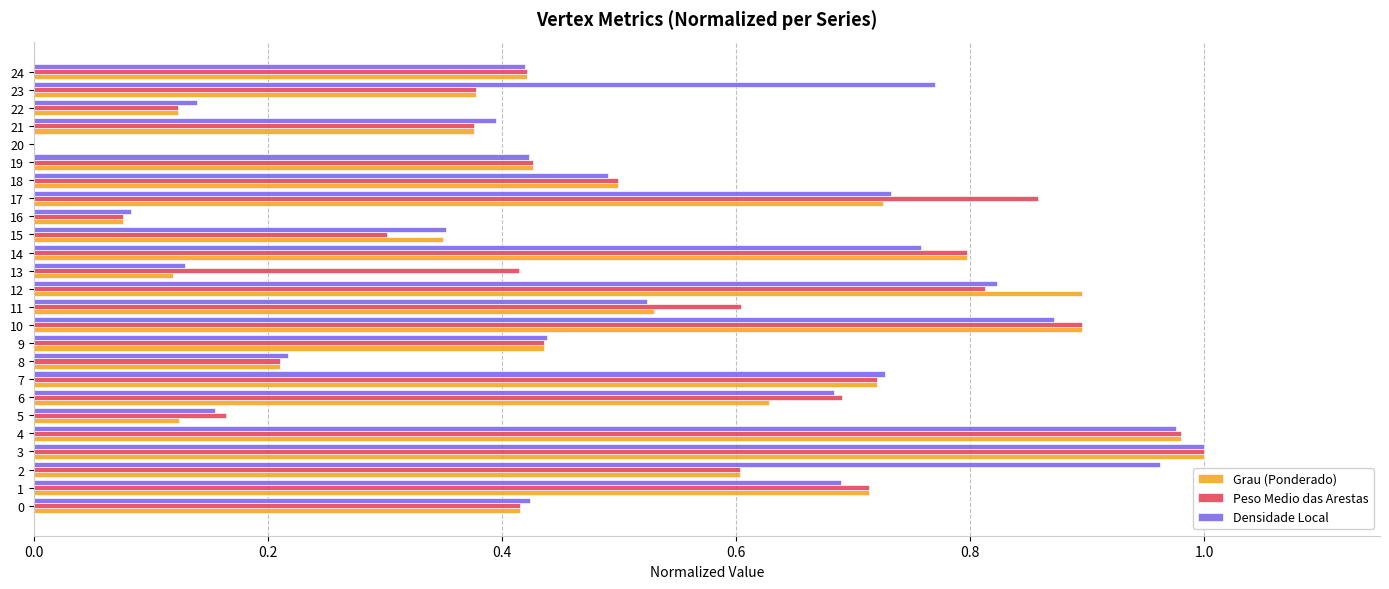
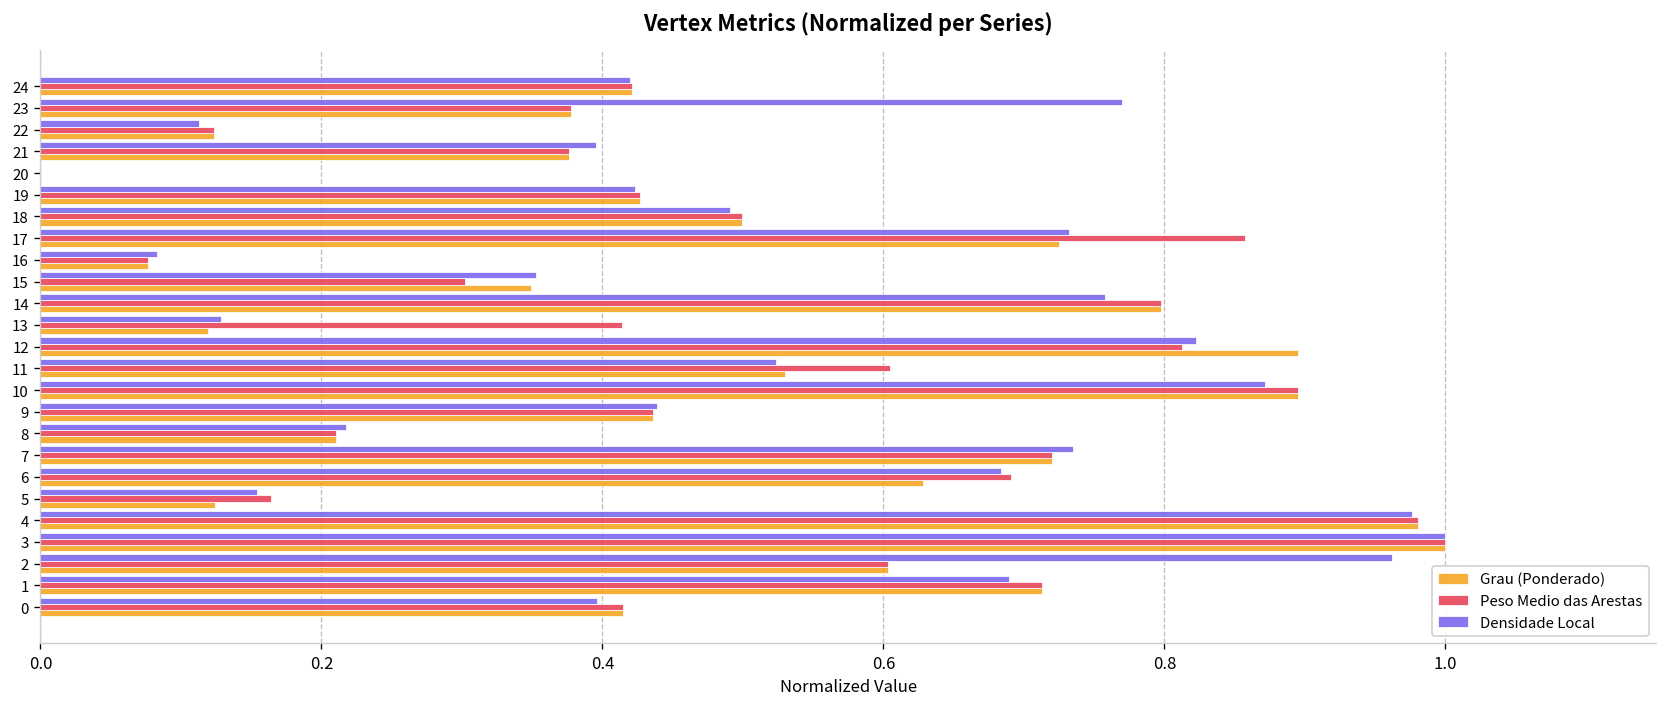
Densidade Local, 22: 0.139 -> 0.113
Densidade Local, 7: 0.727 -> 0.735
Densidade Local, 0: 0.424 -> 0.396
